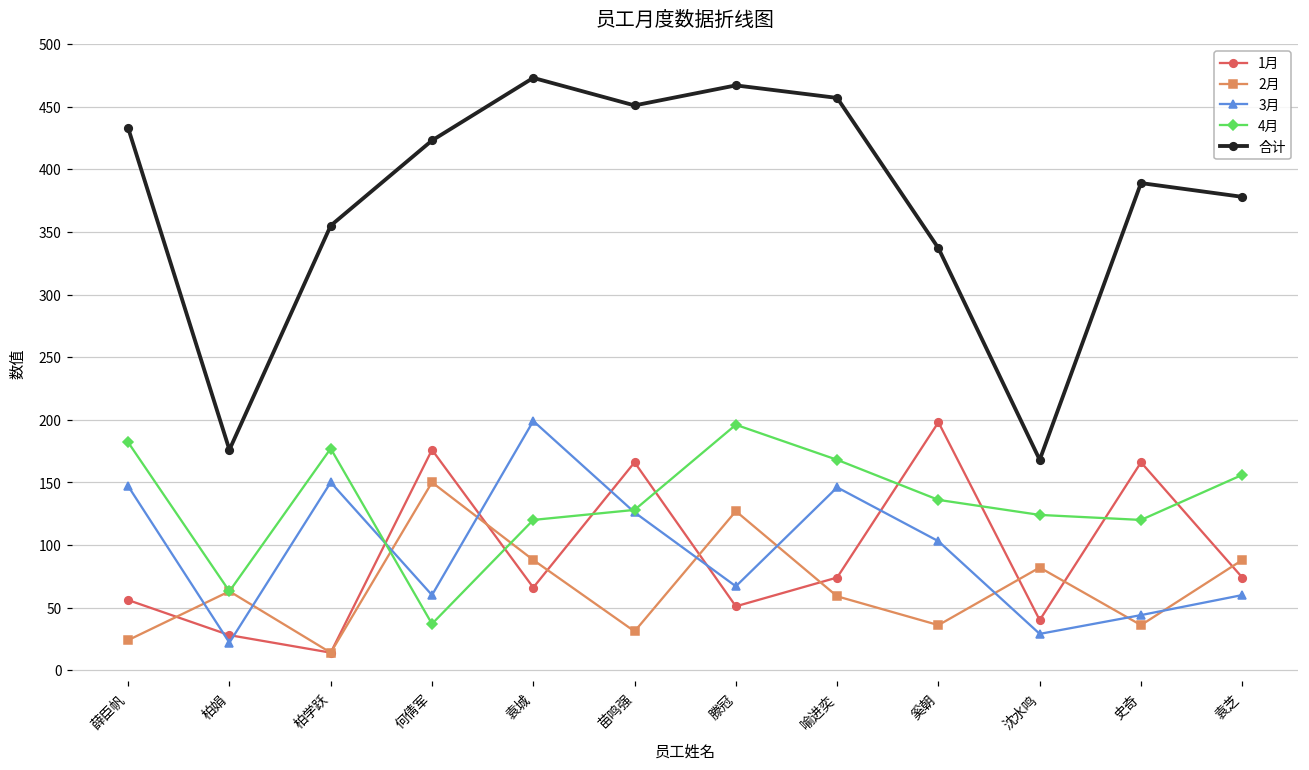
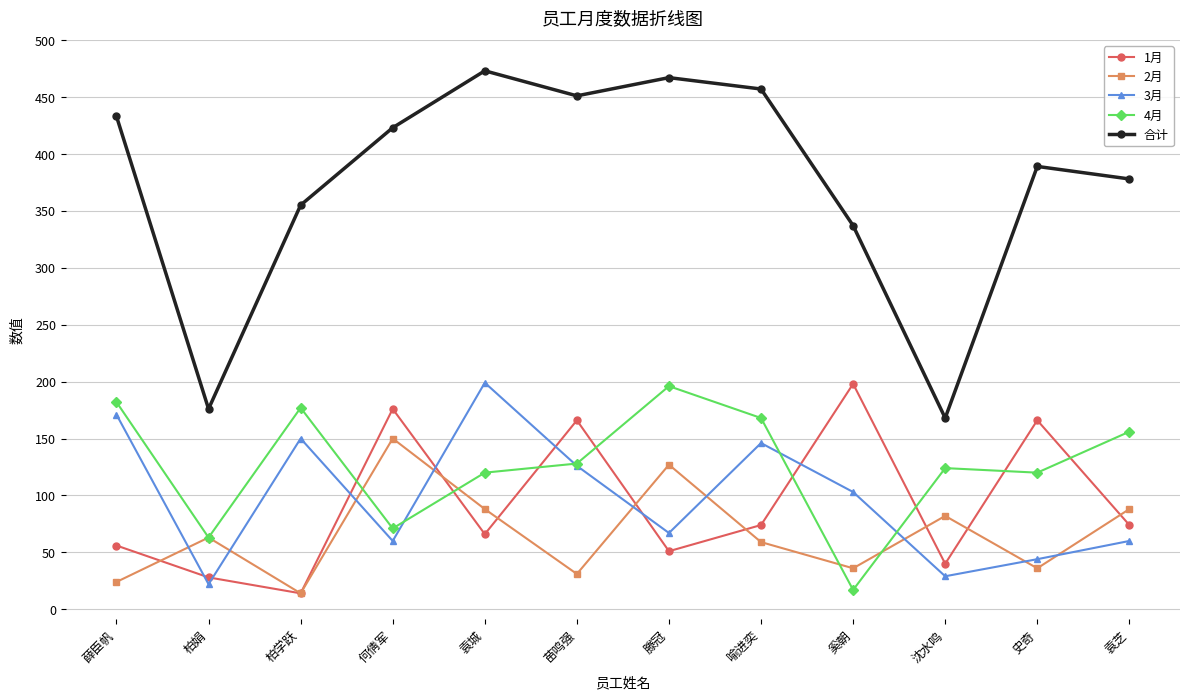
3月, 薛臣帆: 147 -> 171
4月, 何倩军: 37 -> 71
4月, 奚朝: 136 -> 17
